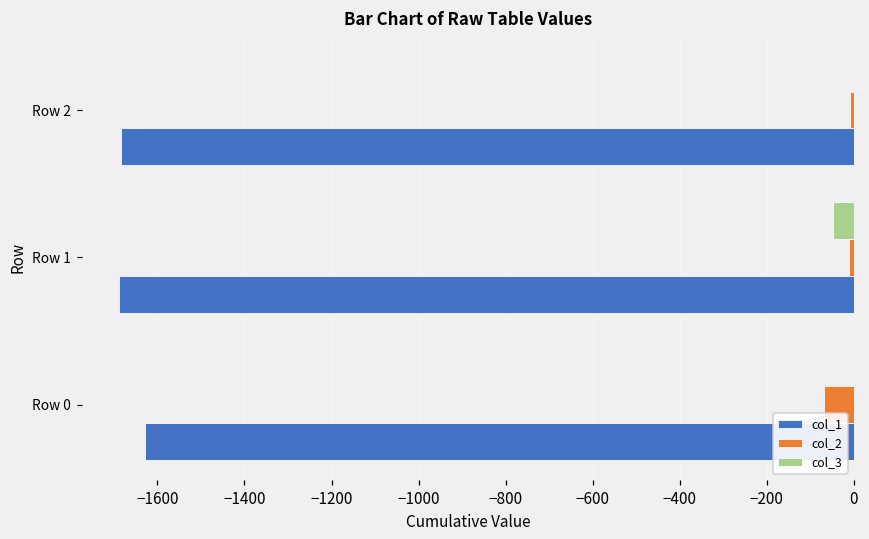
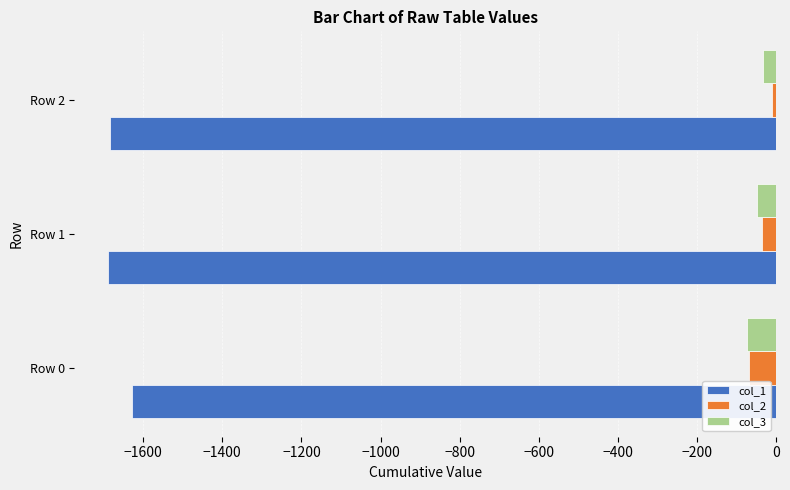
col_3, Row 2: 0 -> -30
col_2, Row 1: -10 -> -40
col_3, Row 0: 0 -> -70
